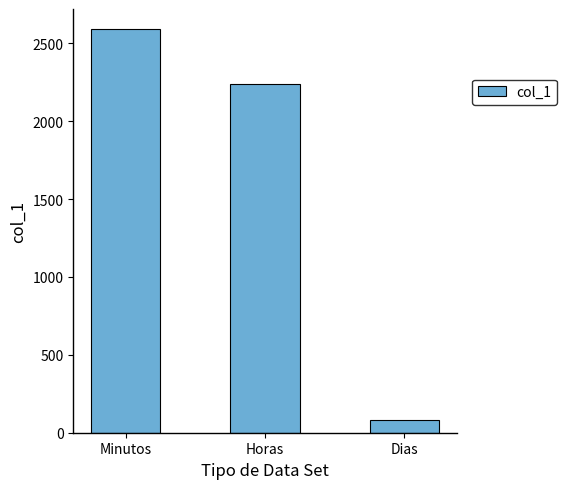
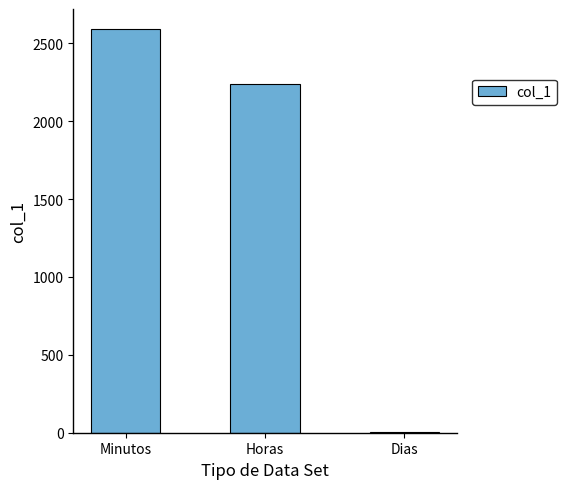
Dias: 80 -> 0
